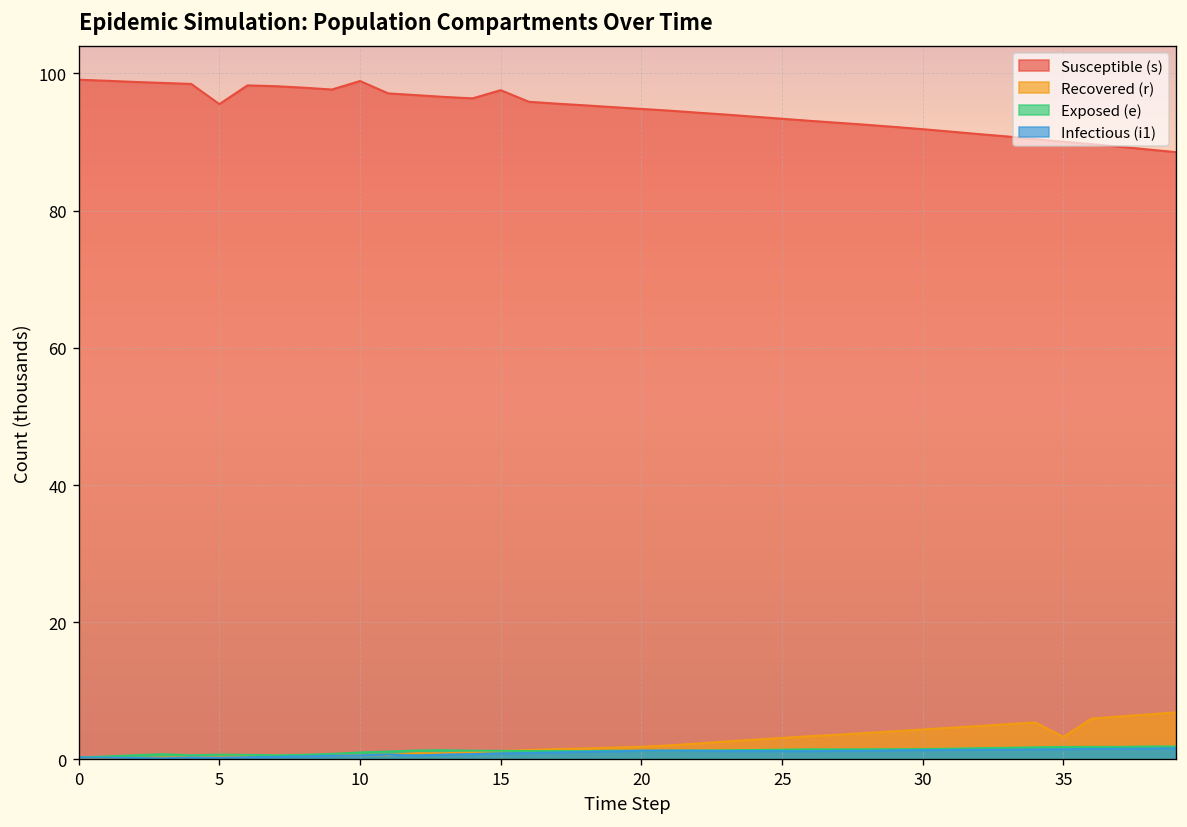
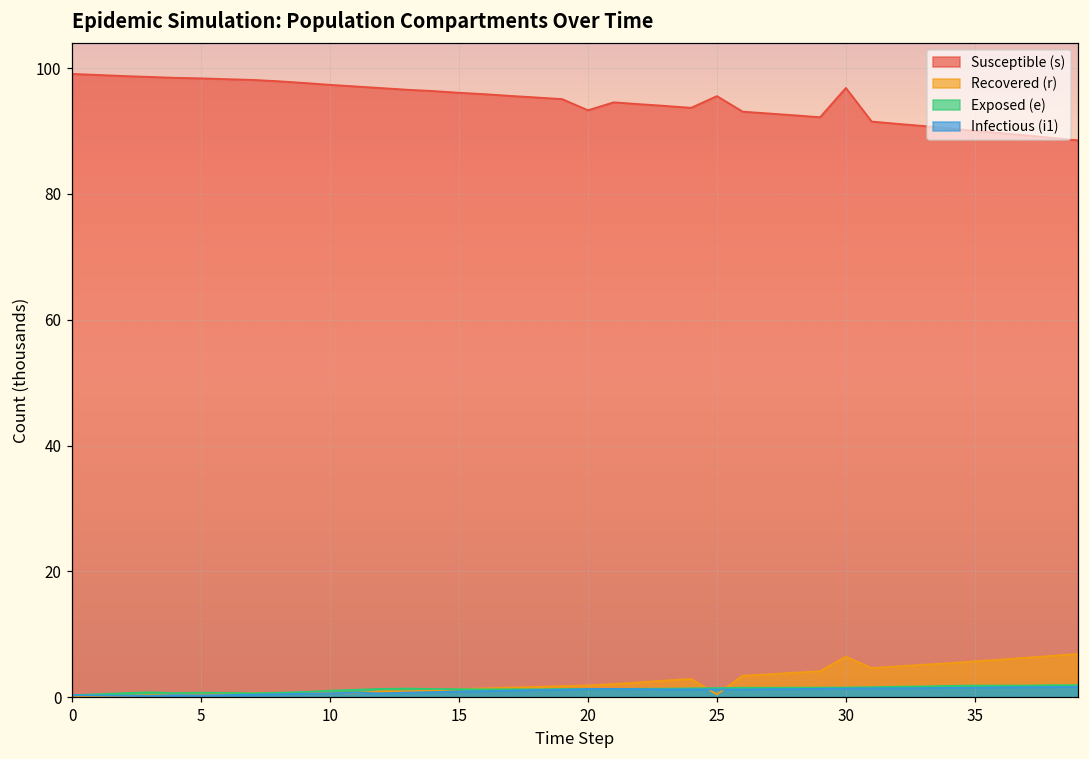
Susceptible (s), 5: 96 -> 98
Susceptible (s), 10: 99 -> 97
Susceptible (s), 15: 98 -> 96
Susceptible (s), 20: 95 -> 93
Susceptible (s), 25: 93 -> 96
Recovered (r), 25: 3 -> 0
Susceptible (s), 30: 92 -> 97
Recovered (r), 30: 4 -> 6
Recovered (r), 35: 3 -> 6
